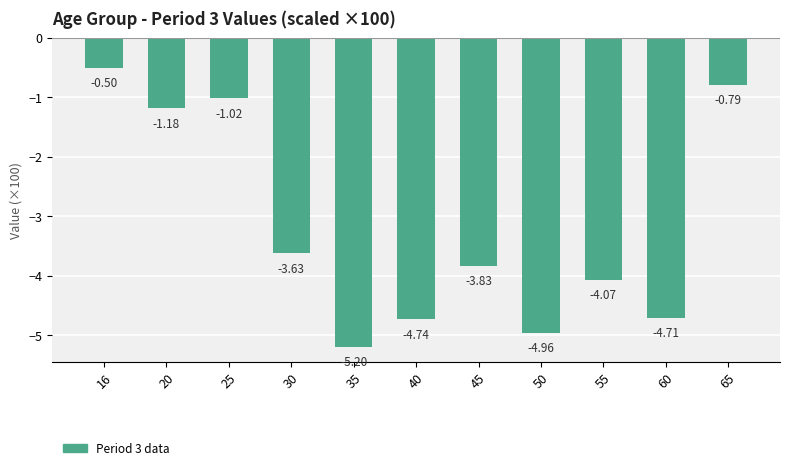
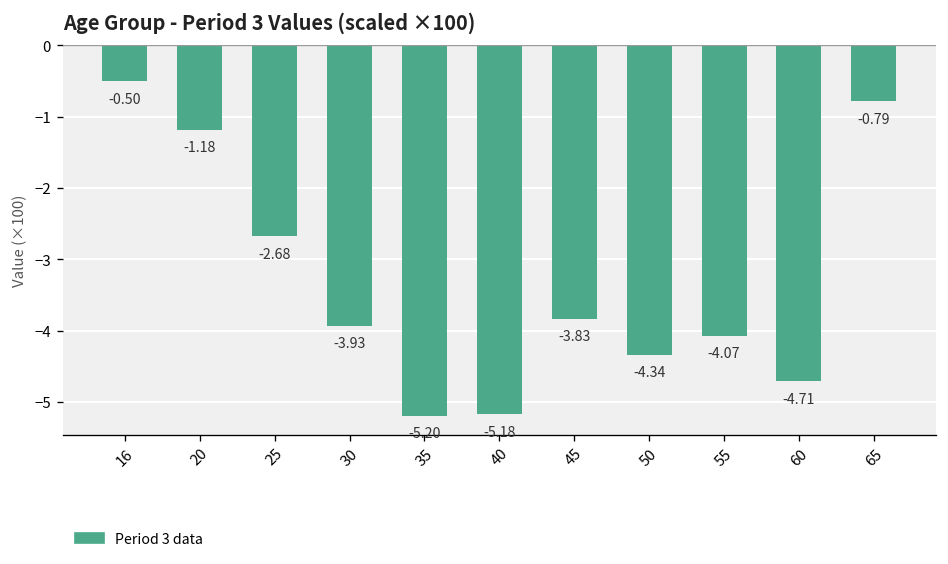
25: -1.02 -> -2.68
30: -3.63 -> -3.93
40: -4.74 -> -5.18
50: -4.96 -> -4.34
